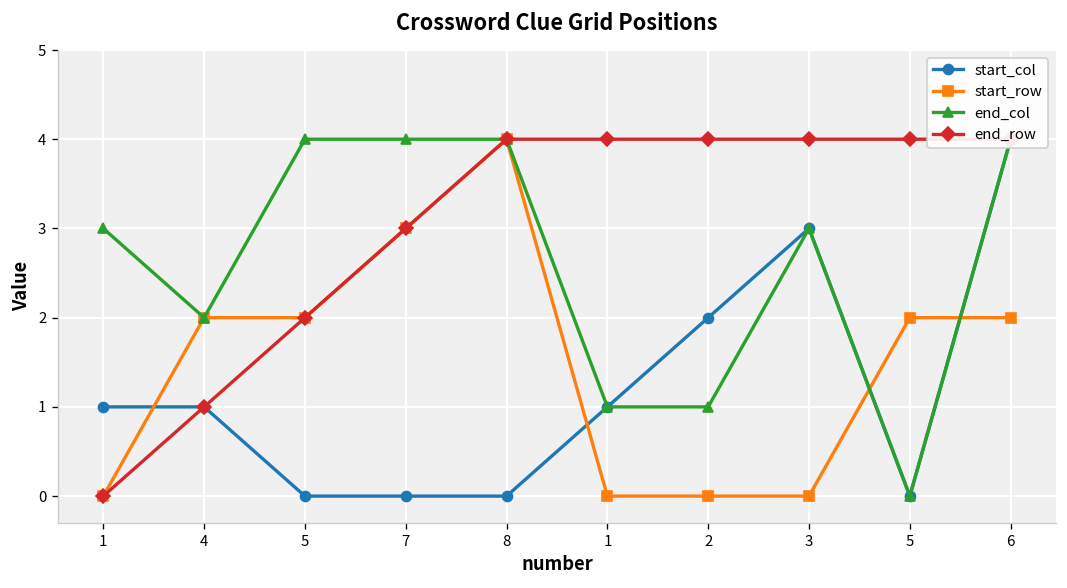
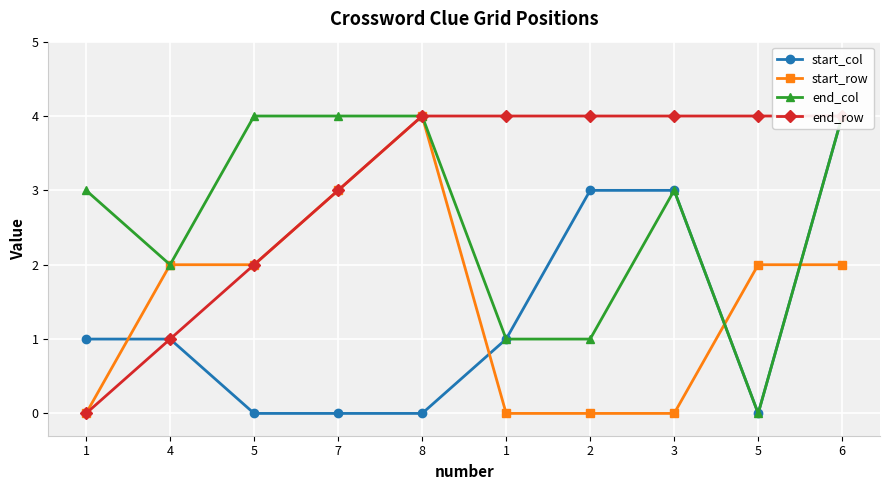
start_col, 2: 2 -> 3
